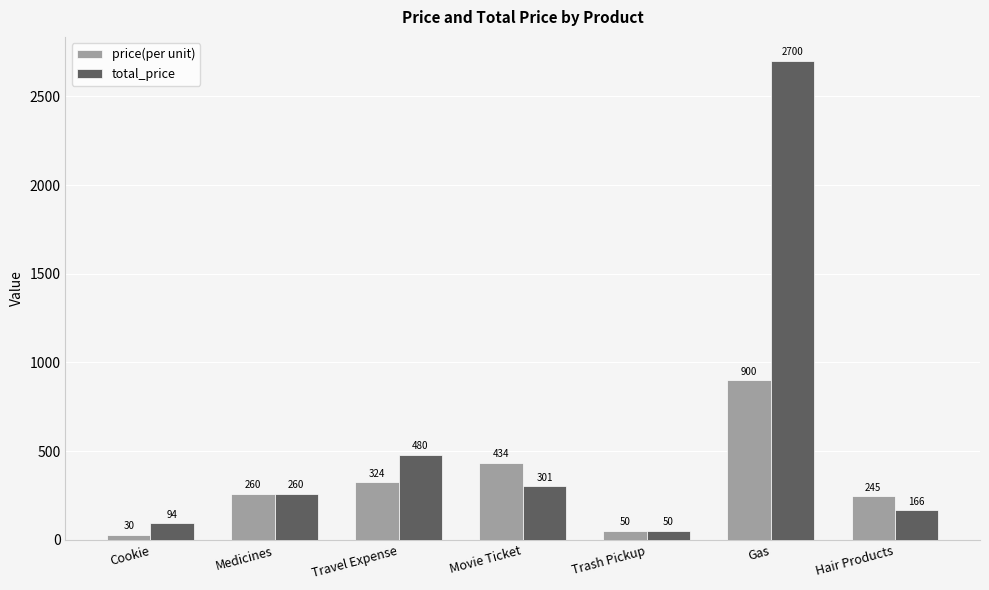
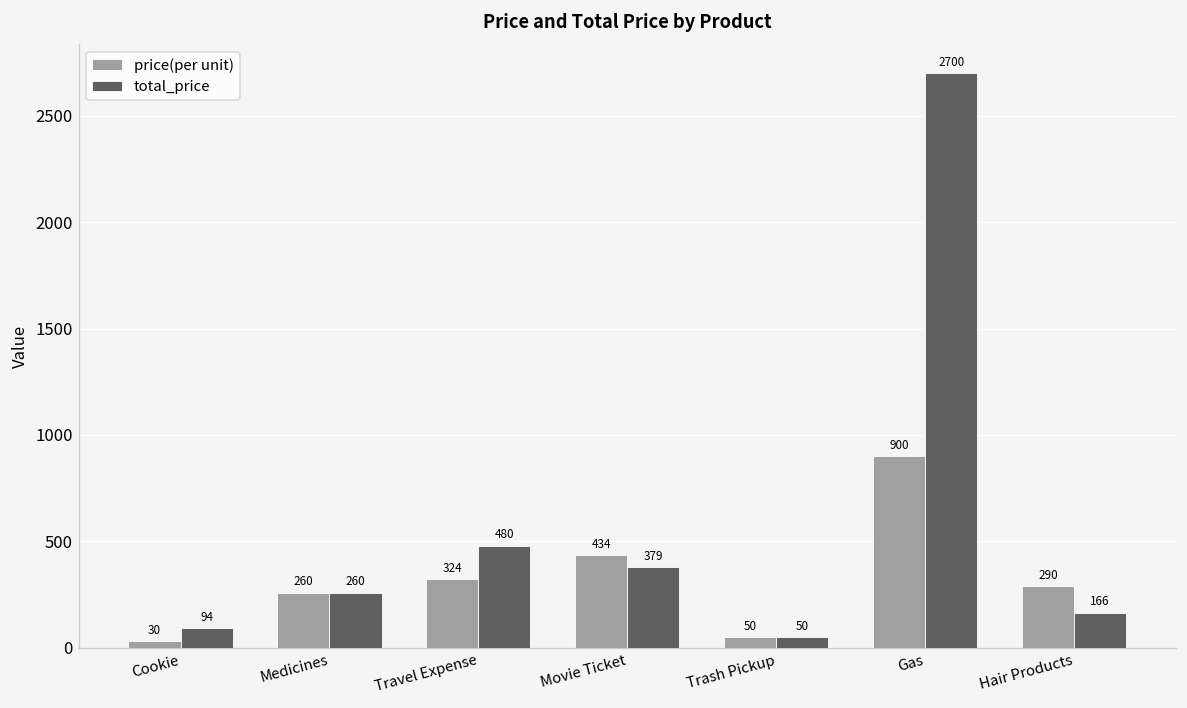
total_price, Movie Ticket: 301 -> 379
price(per unit), Hair Products: 245 -> 290
